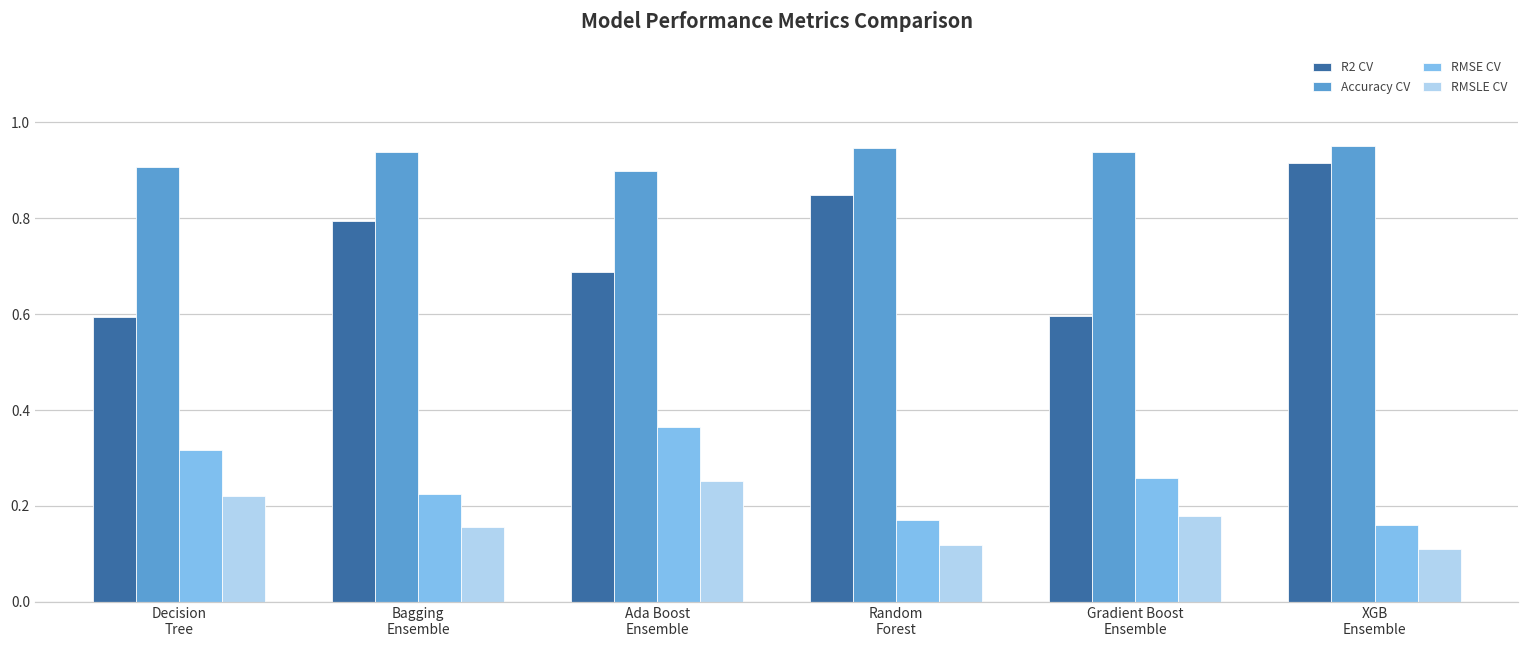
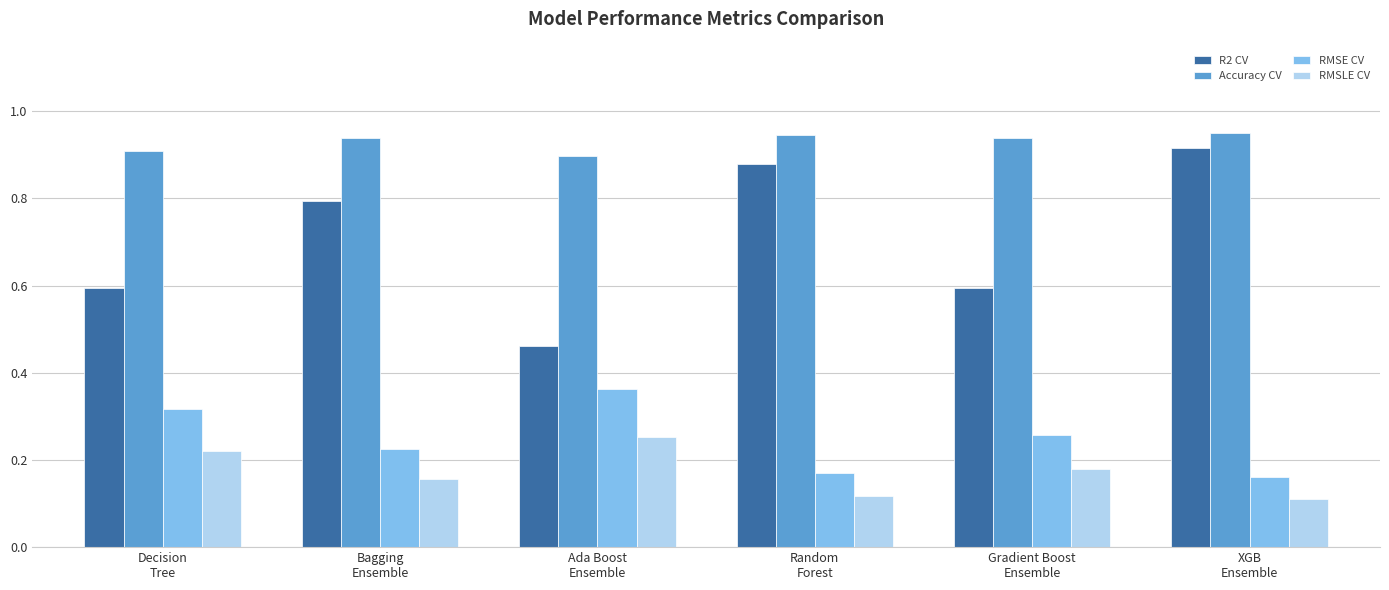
R2 CV, Ada Boost Ensemble: 0.69 -> 0.46
R2 CV, Random Forest: 0.85 -> 0.88
